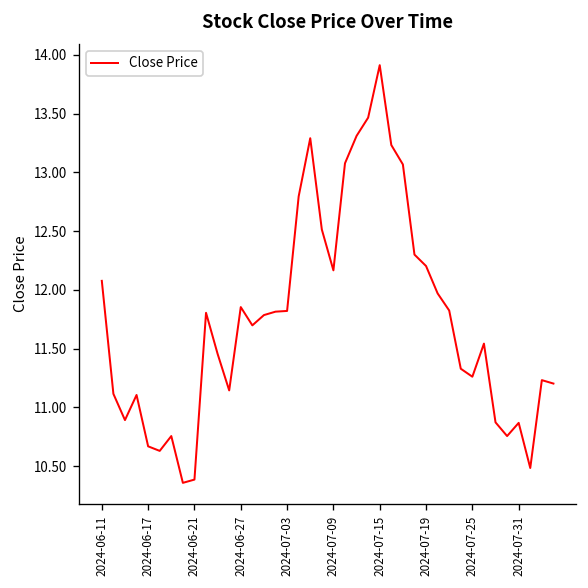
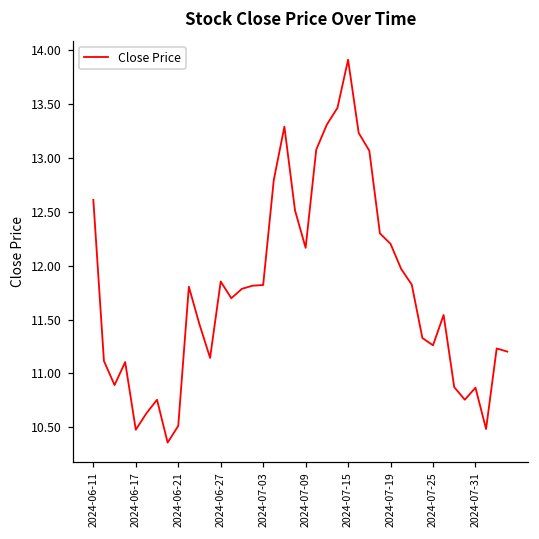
2024-06-11: 12.1 -> 12.6
2024-06-17: 10.7 -> 10.5
2024-06-21: 10.4 -> 10.5
